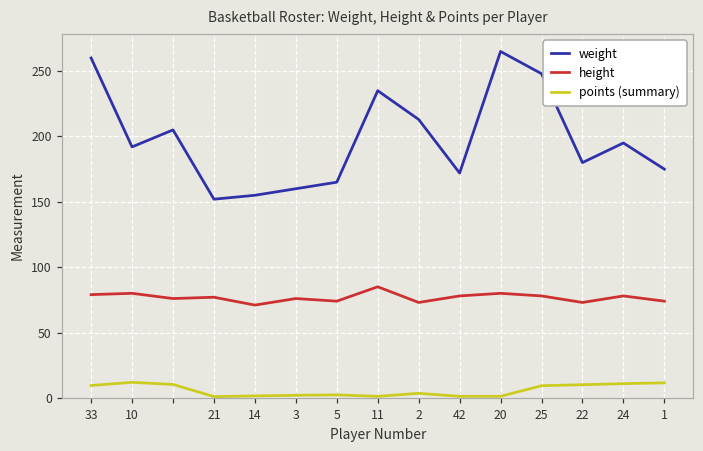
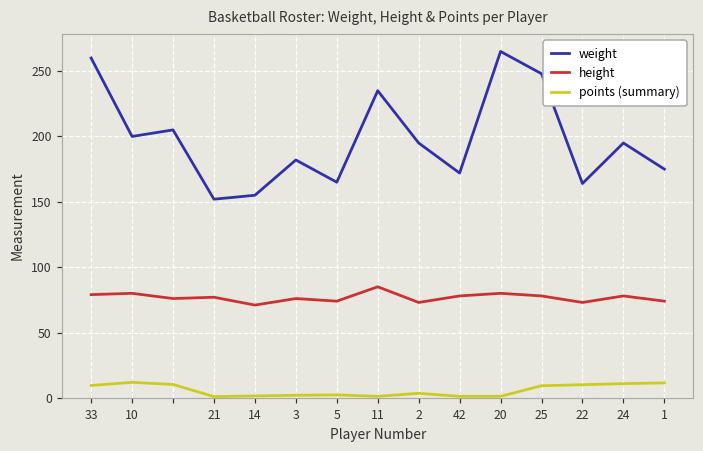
weight, 10: 192 -> 200
weight, 3: 160 -> 182
weight, 2: 213 -> 195
weight, 22: 180 -> 164
